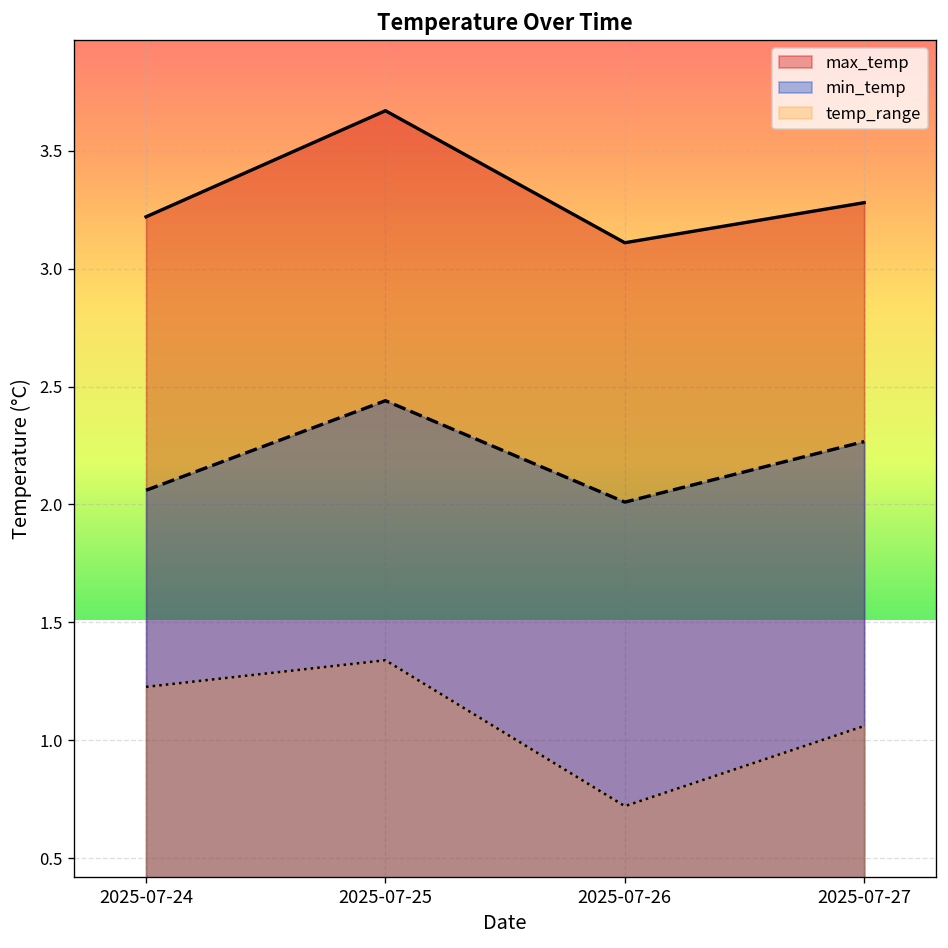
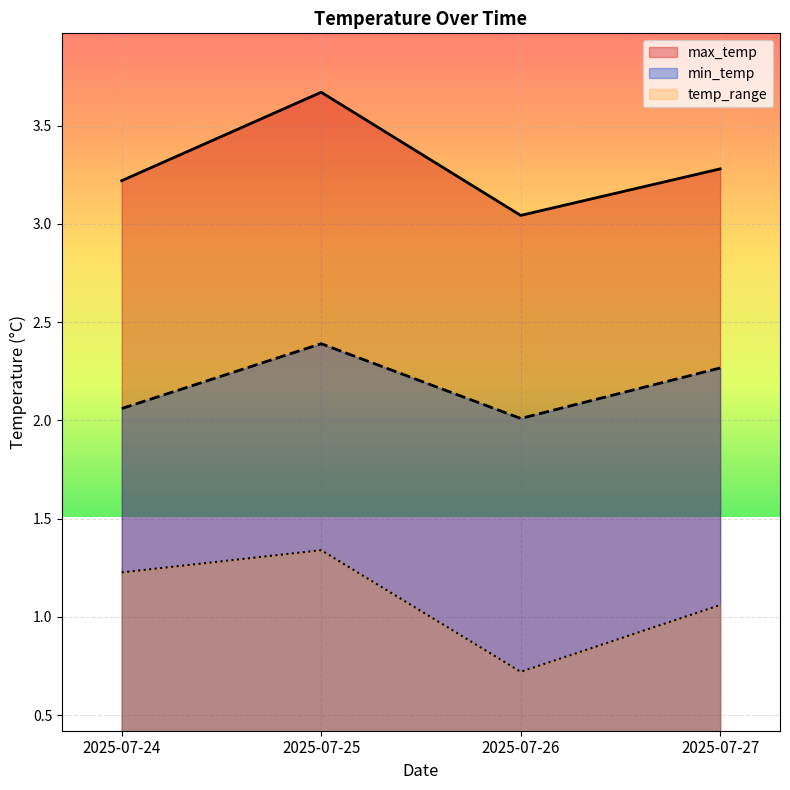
min_temp, 2025-07-25: 2.44 -> 2.39
max_temp, 2025-07-26: 3.11 -> 3.04
